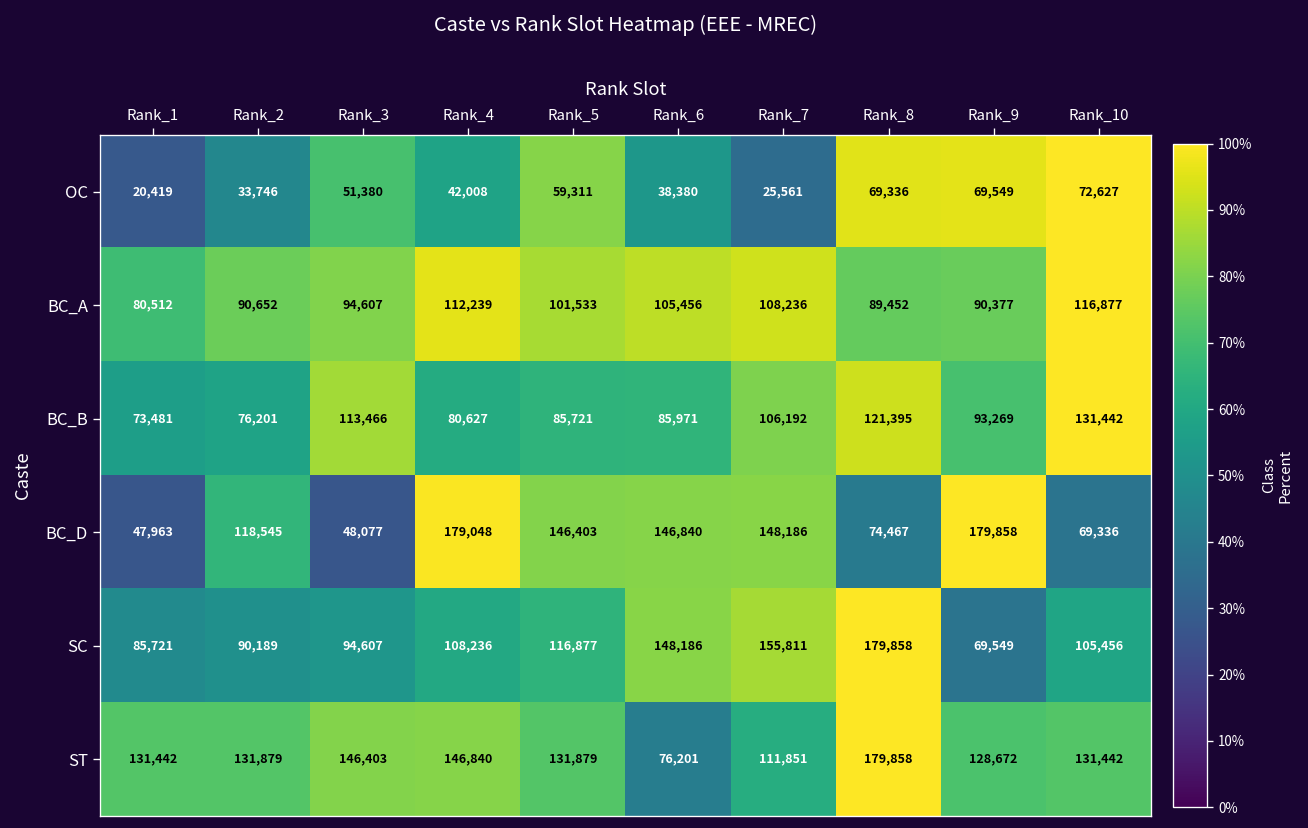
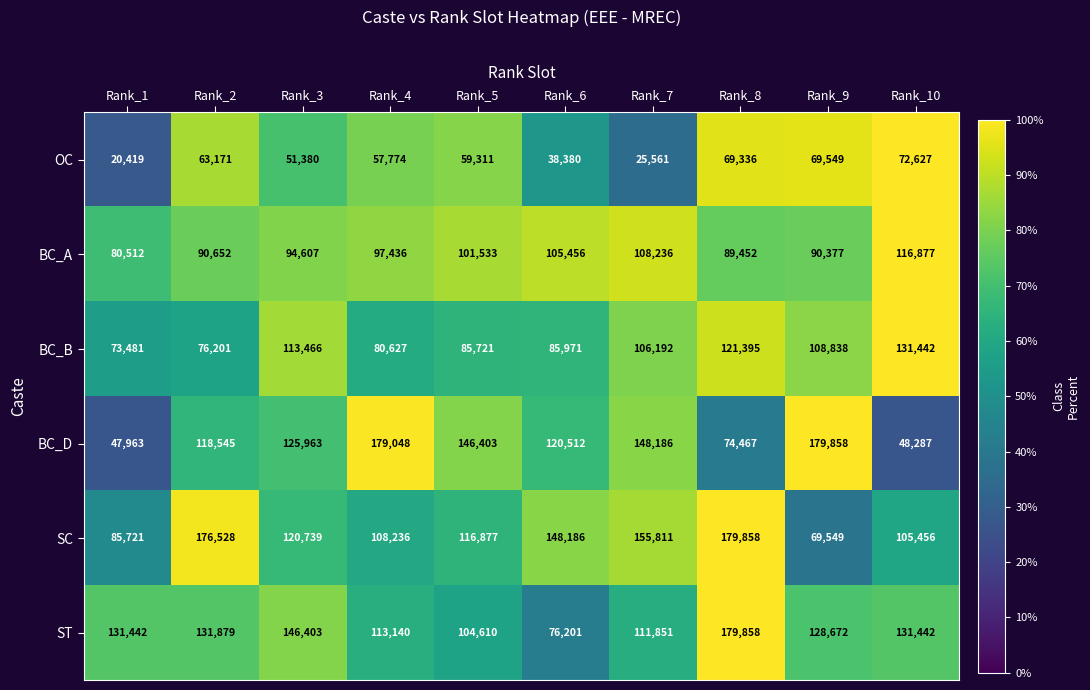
OC, Rank_2: 33,746 -> 63,171
OC, Rank_4: 42,008 -> 57,774
BC_A, Rank_4: 112,239 -> 97,436
BC_B, Rank_9: 93,269 -> 108,838
BC_D, Rank_3: 48,077 -> 125,963
BC_D, Rank_6: 146,840 -> 120,512
BC_D, Rank_10: 69,336 -> 48,287
SC, Rank_2: 90,189 -> 176,528
SC, Rank_3: 94,607 -> 120,739
ST, Rank_4: 146,840 -> 113,140
ST, Rank_5: 131,879 -> 104,610
